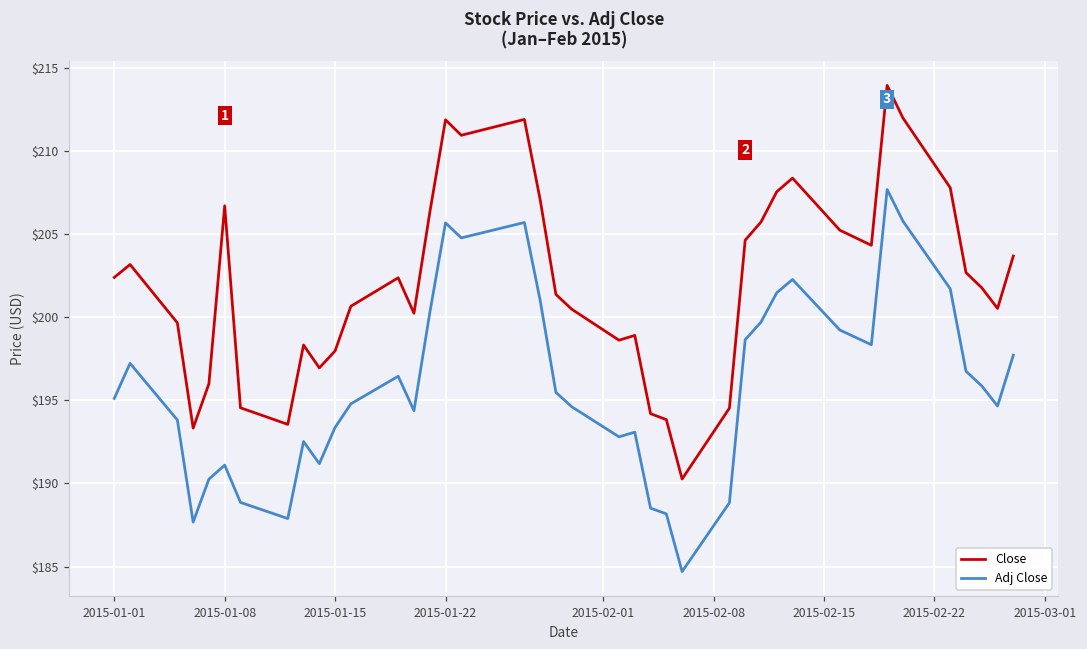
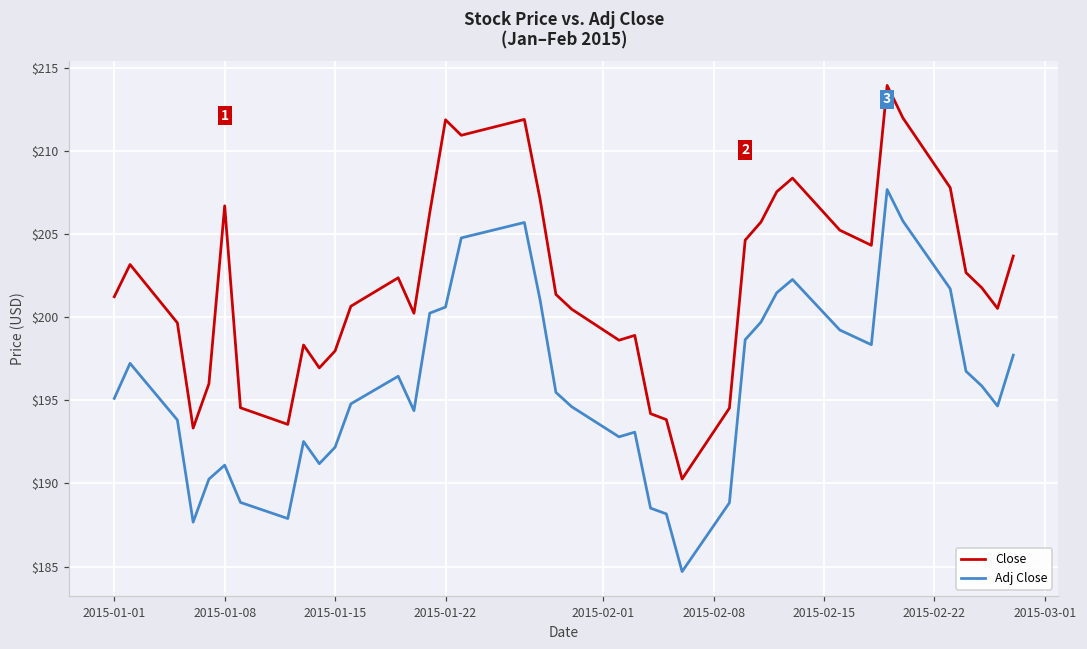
Close, 2015-01-01: $202.4 -> $201.2
Adj Close, 2015-01-15: $193.4 -> $192.2
Adj Close, 2015-01-22: $205.7 -> $200.6
